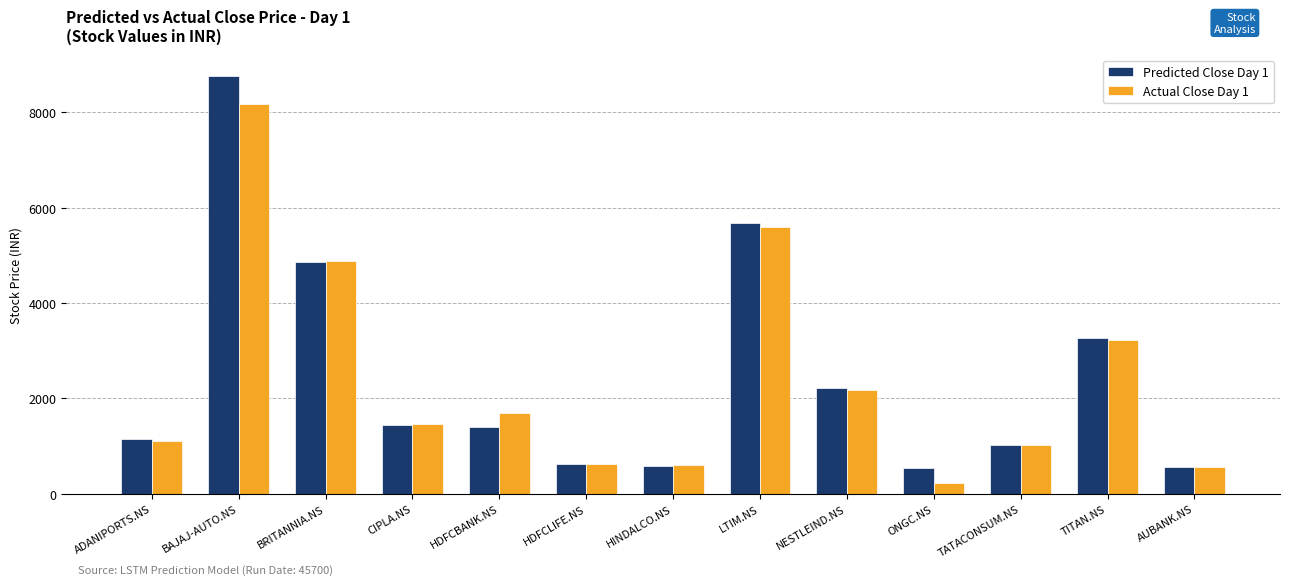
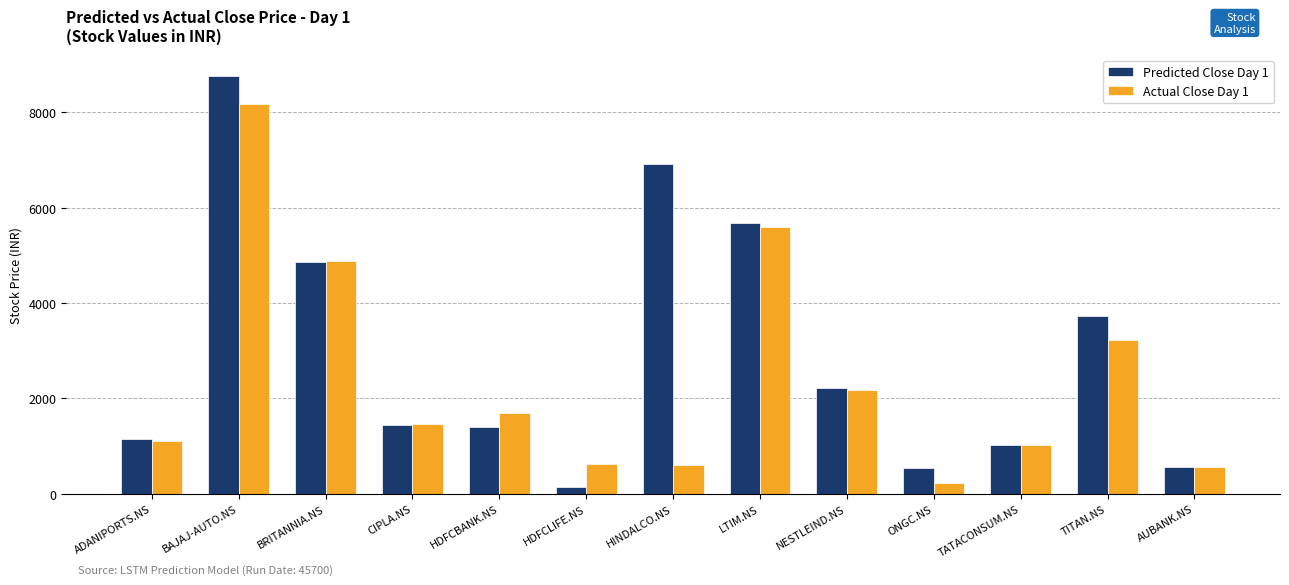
Predicted Close Day 1, HDFCLIFE.NS: 600 -> 200
Predicted Close Day 1, HINDALCO.NS: 600 -> 6900
Predicted Close Day 1, TITAN.NS: 3300 -> 3700
